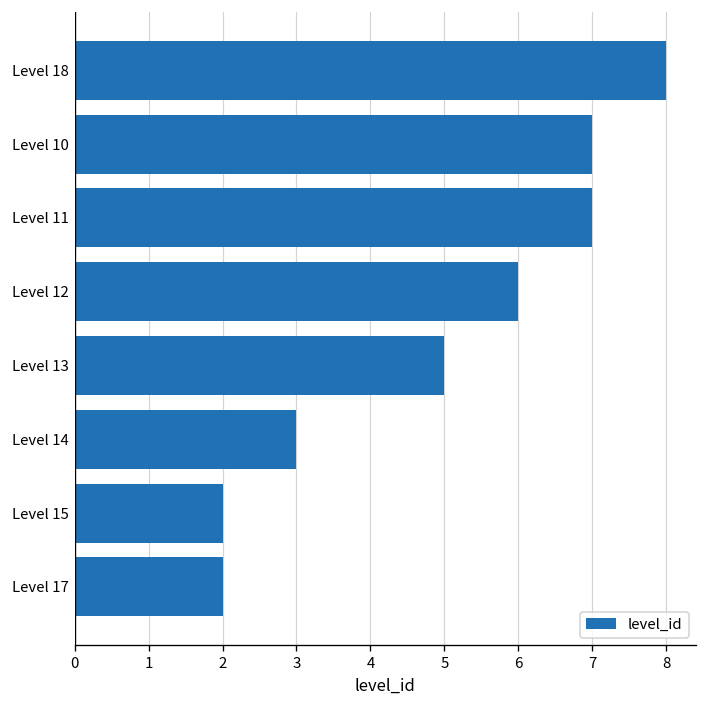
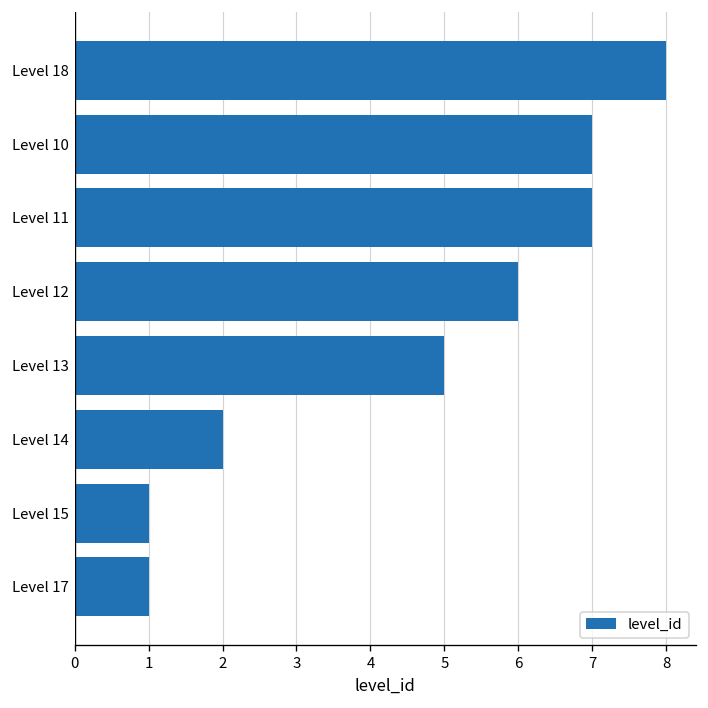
Level 14: 3 -> 2
Level 15: 2 -> 1
Level 17: 2 -> 1
